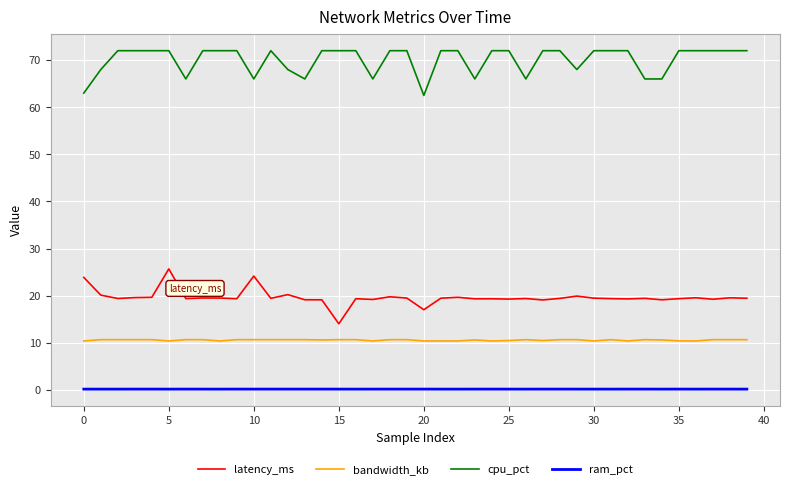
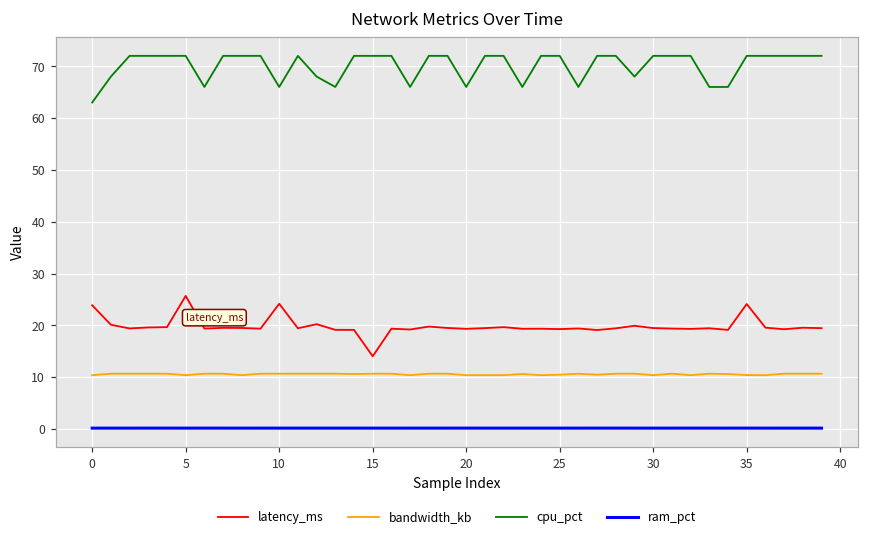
latency_ms, 20: 17 -> 19
cpu_pct, 20: 63 -> 66
latency_ms, 35: 19 -> 24
